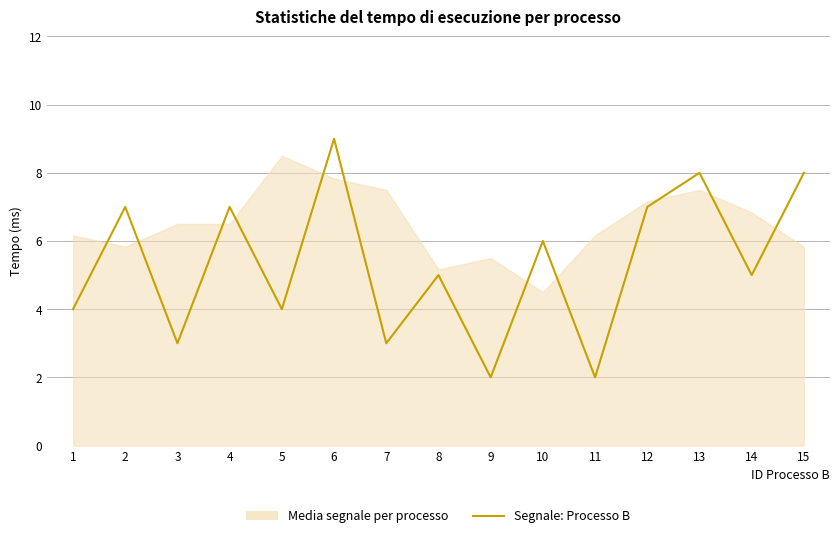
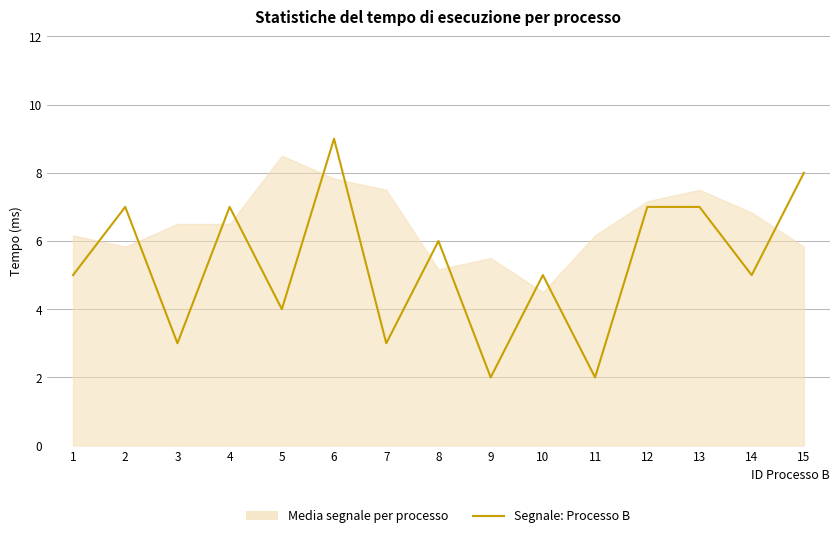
Segnale: Processo B, 1: 4 -> 5
Segnale: Processo B, 8: 5 -> 6
Segnale: Processo B, 10: 6 -> 5
Segnale: Processo B, 13: 8 -> 7
